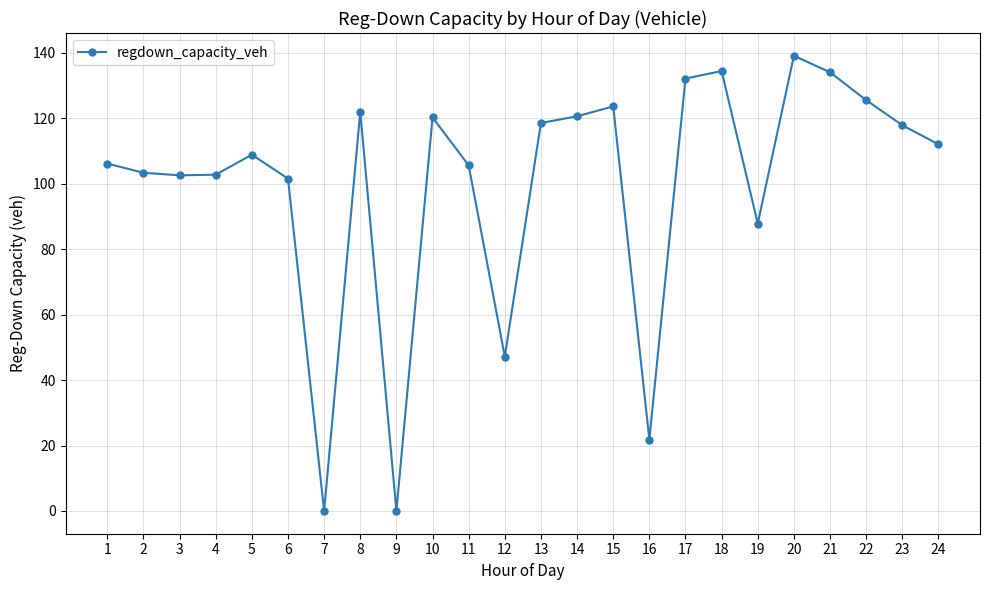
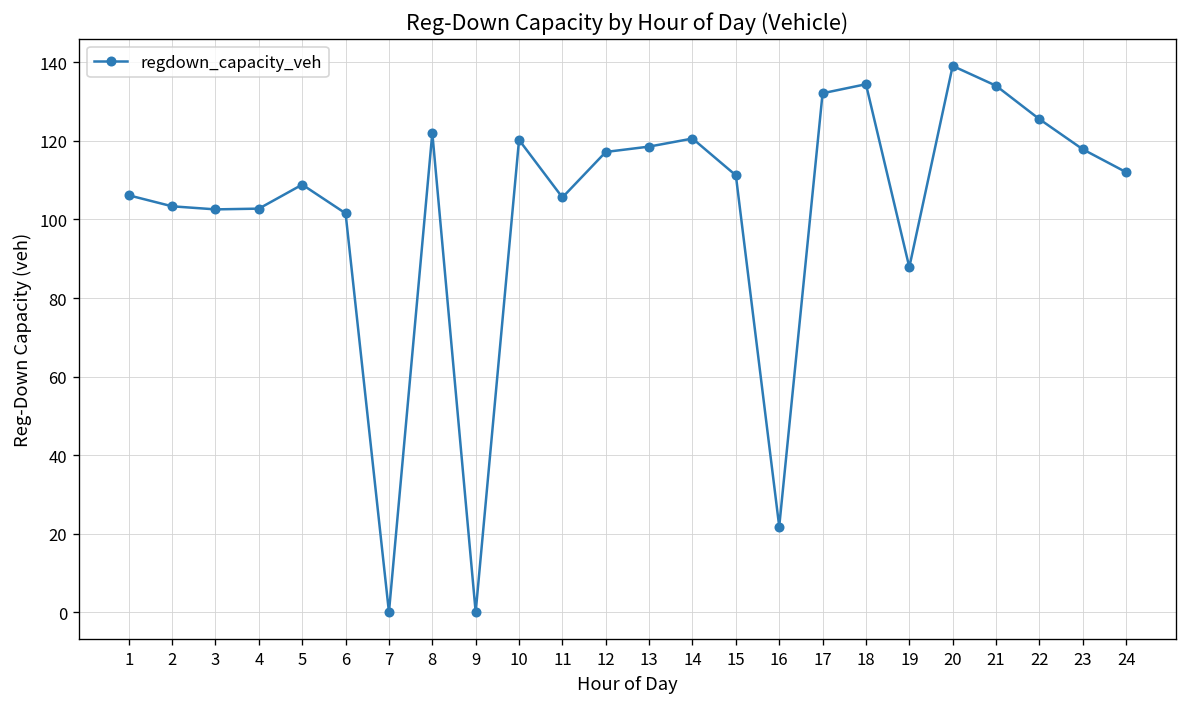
12: 47 -> 117
15: 124 -> 111
